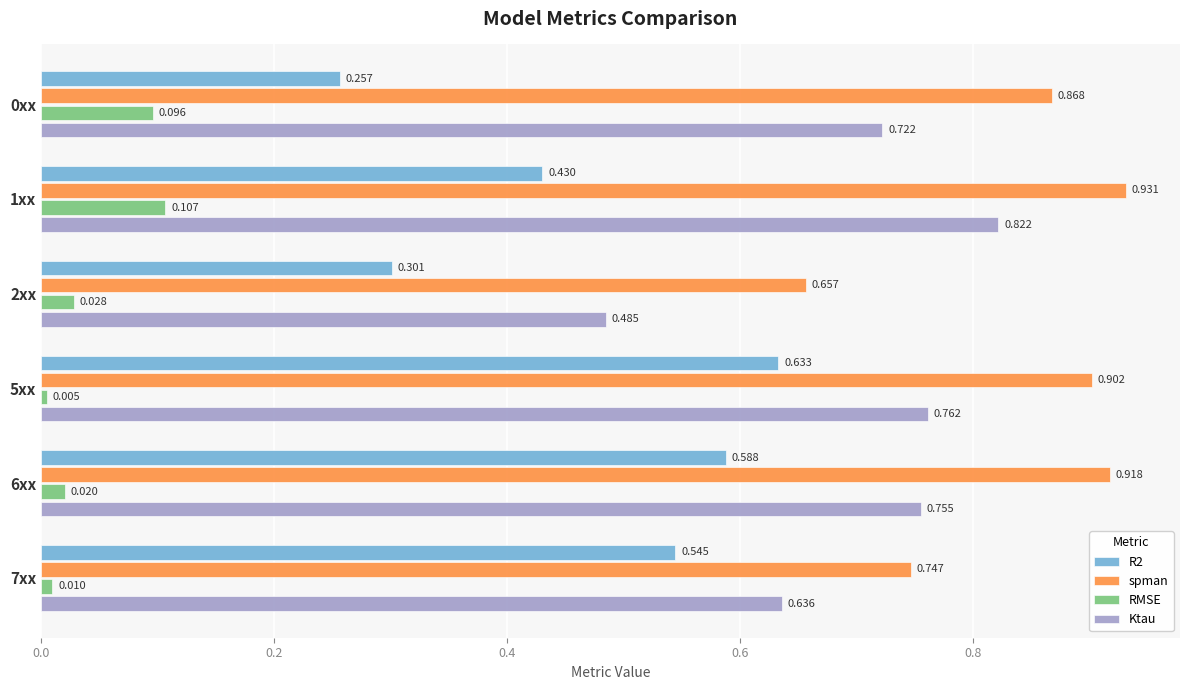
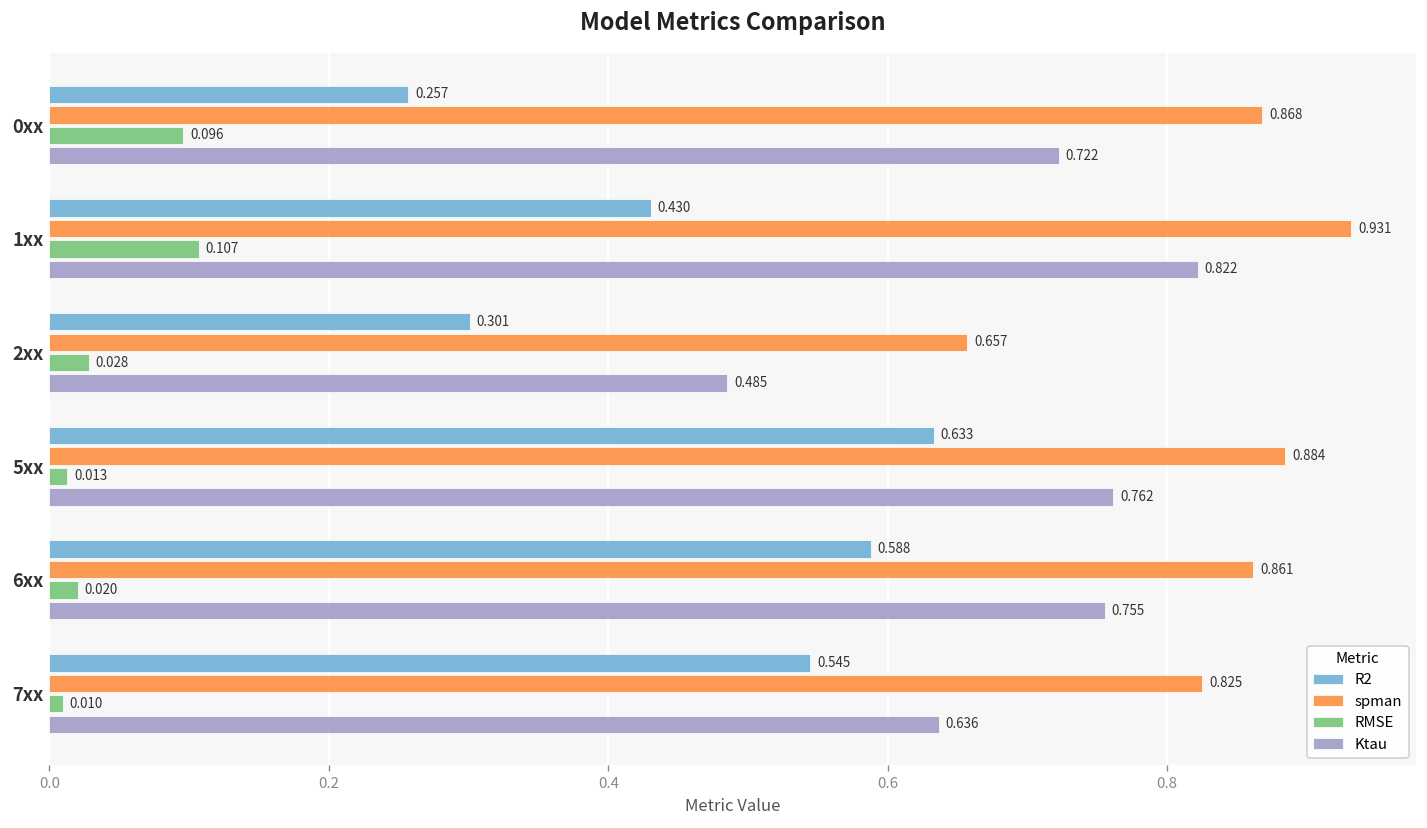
spman, 5xx: 0.902 -> 0.884
RMSE, 5xx: 0.005 -> 0.013
spman, 6xx: 0.918 -> 0.861
spman, 7xx: 0.747 -> 0.825
